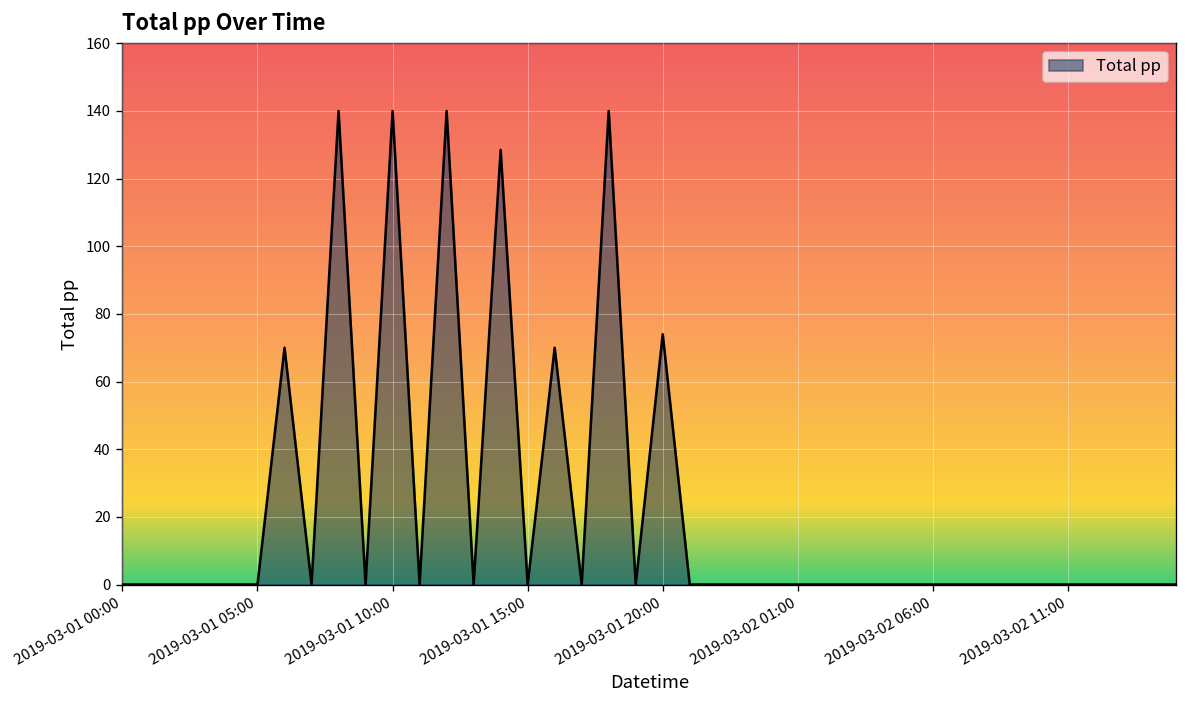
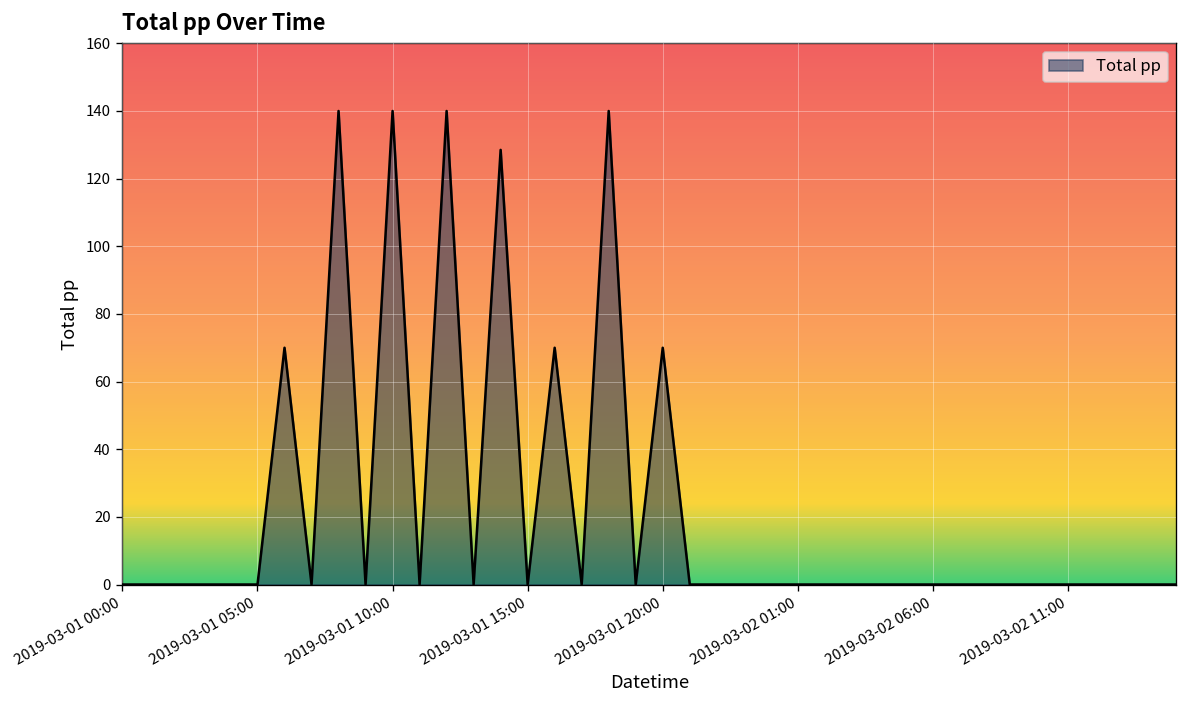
2019-03-01 20:00: 74 -> 70
